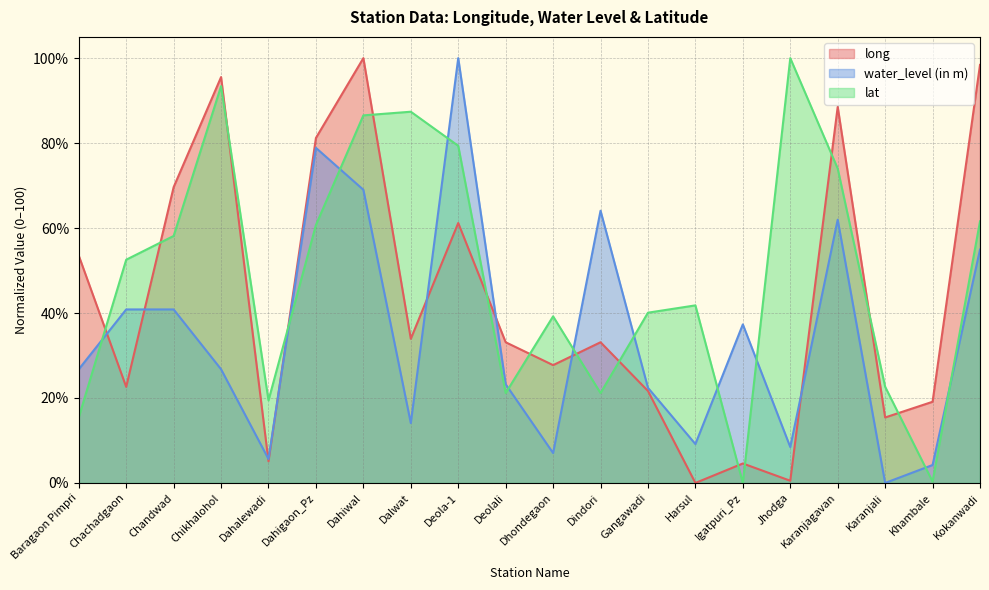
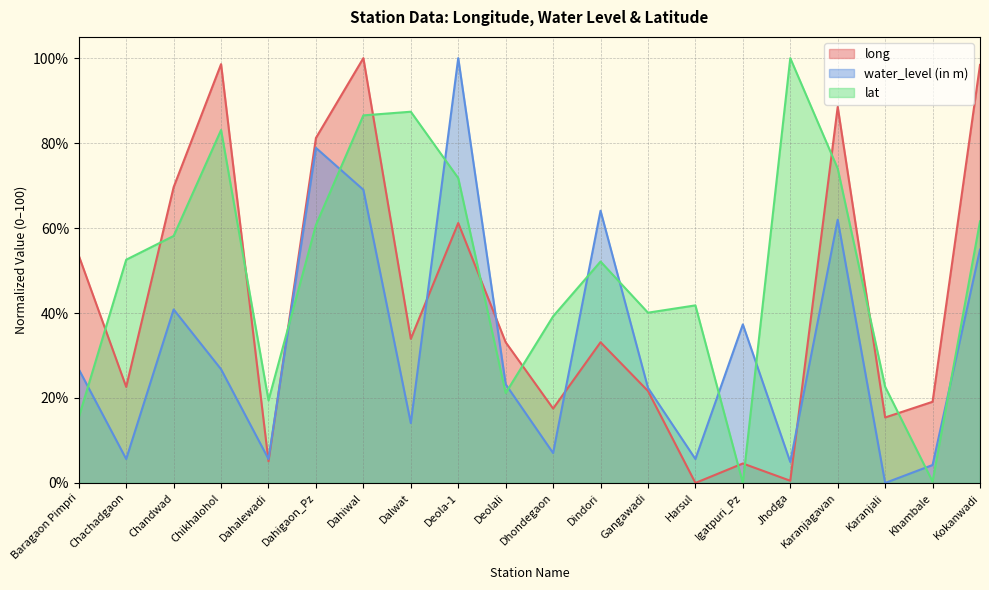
water_level (in m), Chachadgaon: 41% -> 6%
long, Chikhalohol: 96% -> 99%
lat, Chikhalohol: 93% -> 83%
lat, Deola-1: 79% -> 72%
long, Dhondegaon: 28% -> 18%
lat, Dindori: 21% -> 52%
water_level (in m), Harsul: 9% -> 6%
water_level (in m), Jhodga: 8% -> 5%
